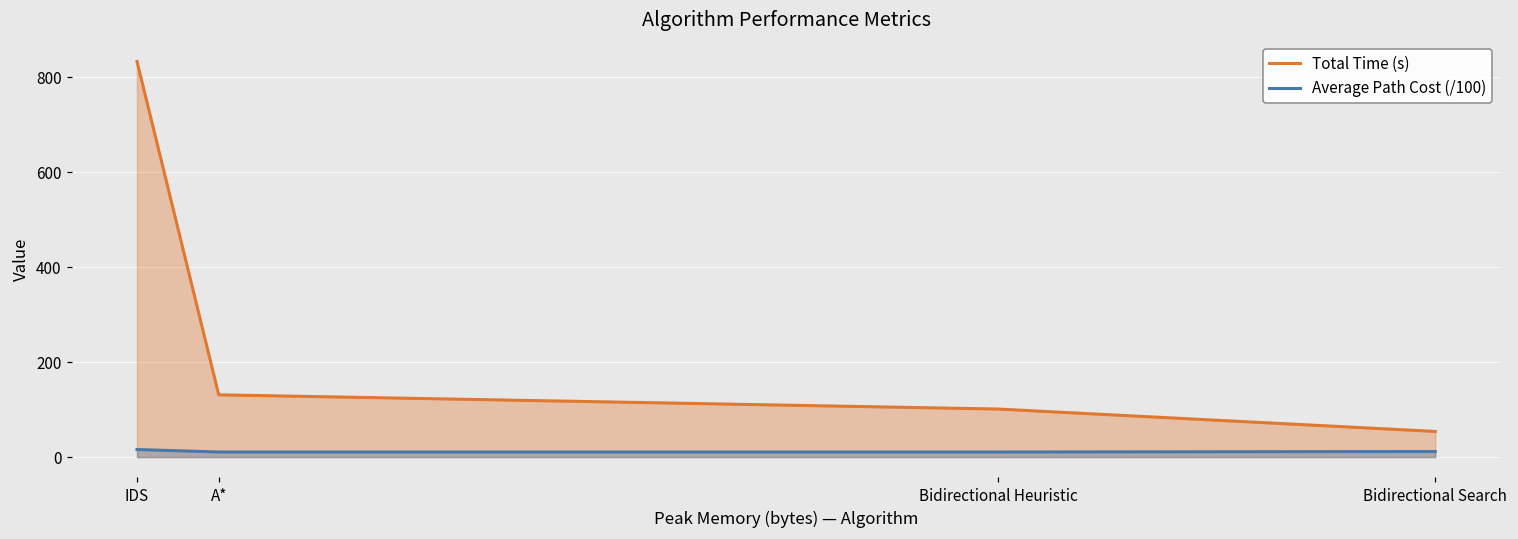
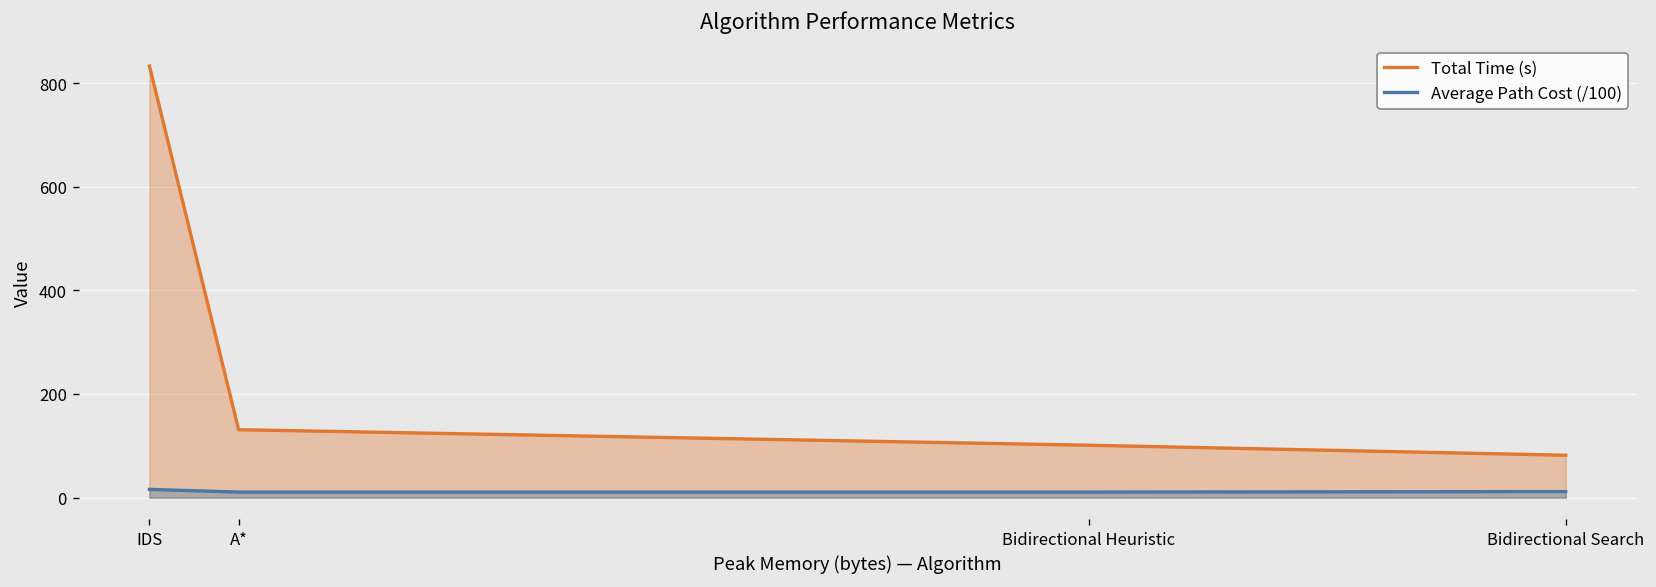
Total Time (s), Bidirectional Search: 50 -> 80
